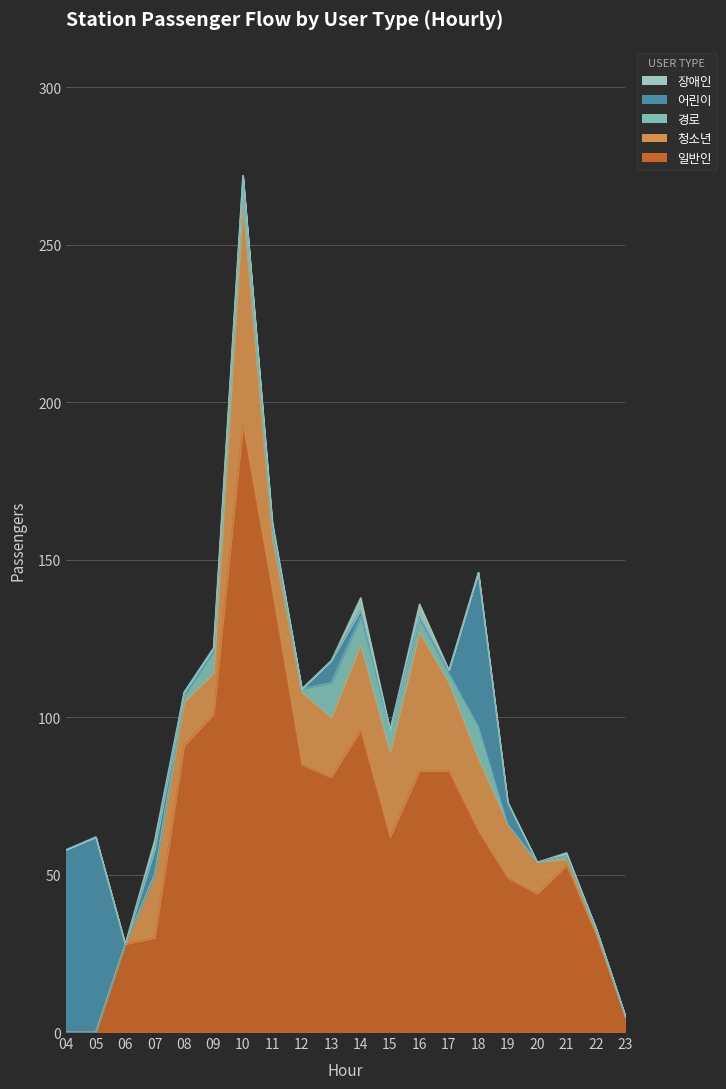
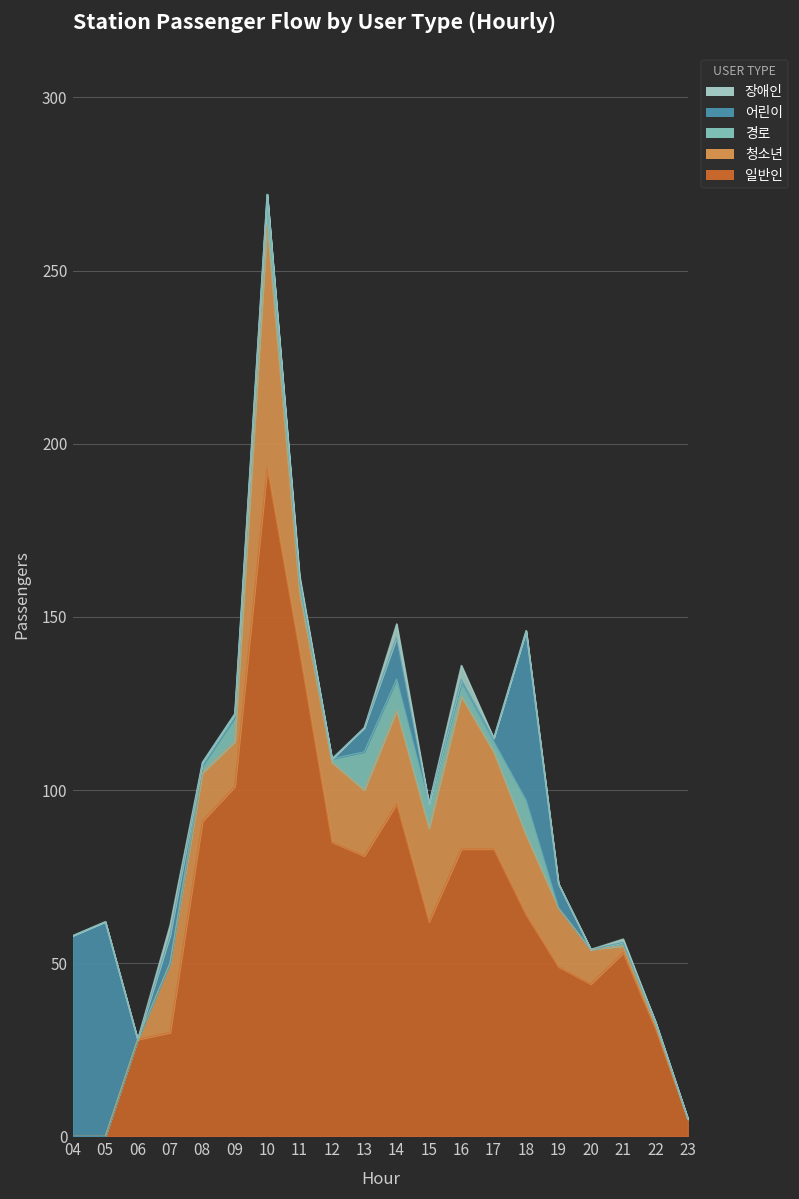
어린이, 14: 2 -> 12
